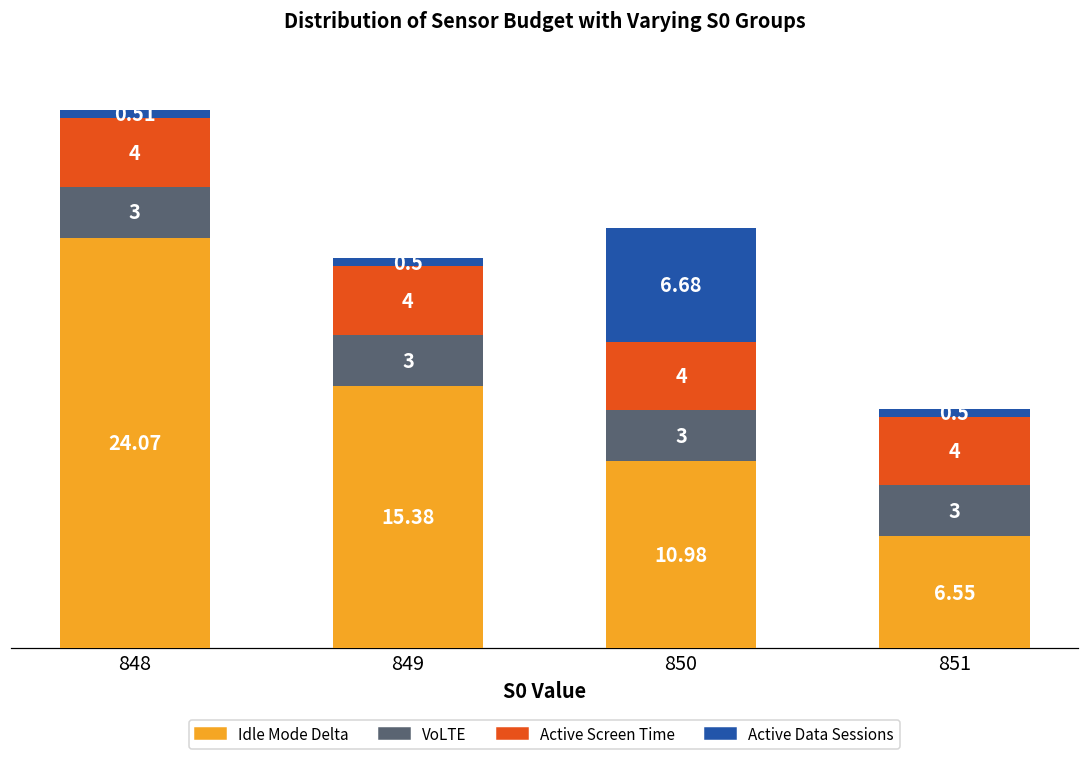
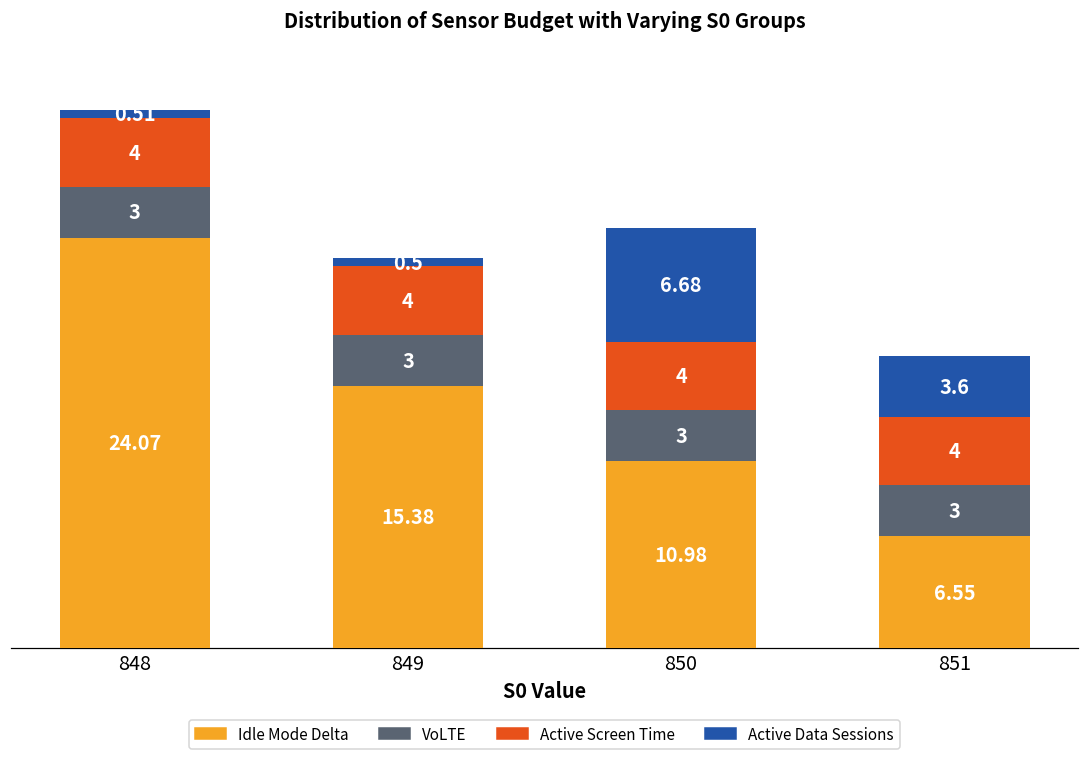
Active Data Sessions, 851: 0.5 -> 3.6
